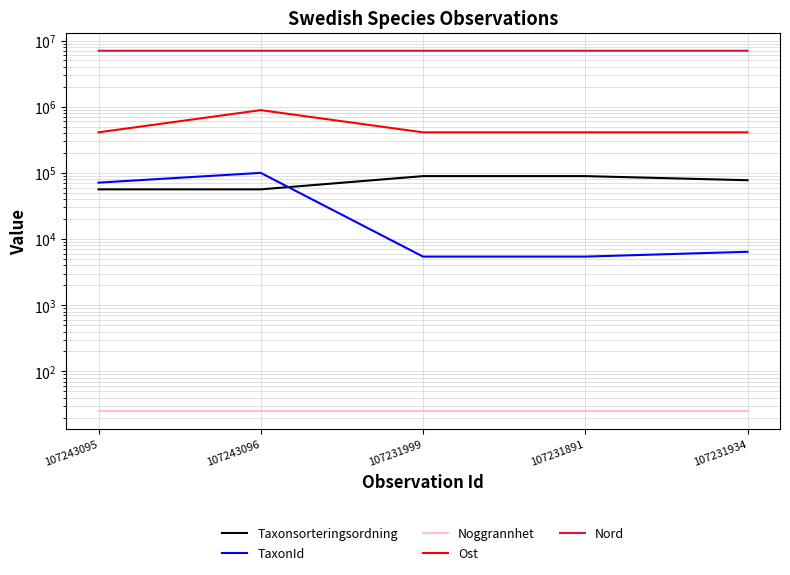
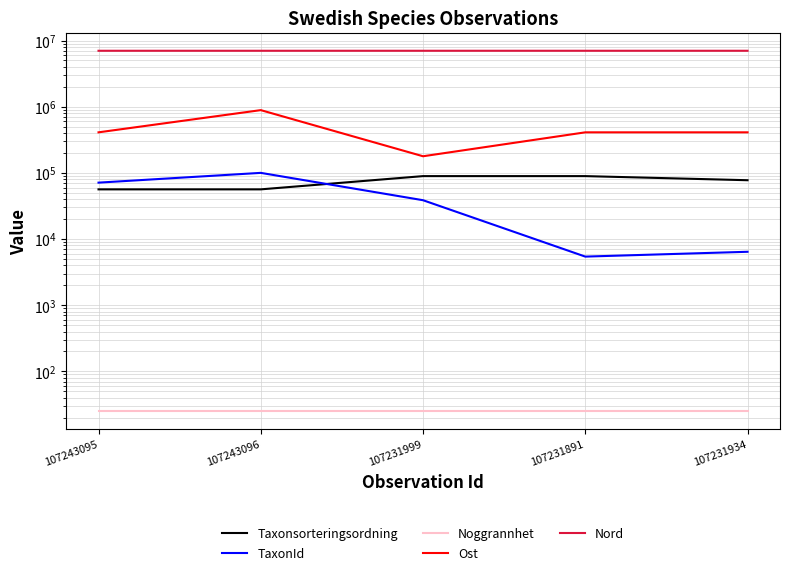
TaxonId, 107231999: 5000 -> 40000
Ost, 107231999: 400000 -> 180000
